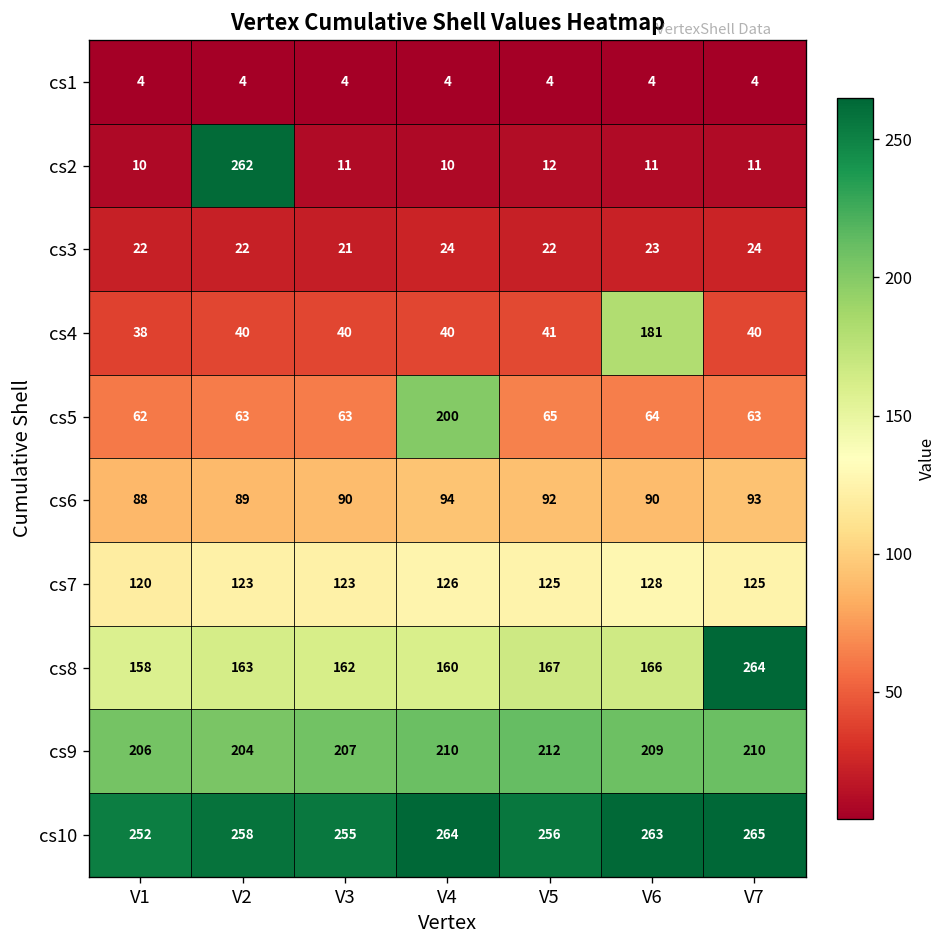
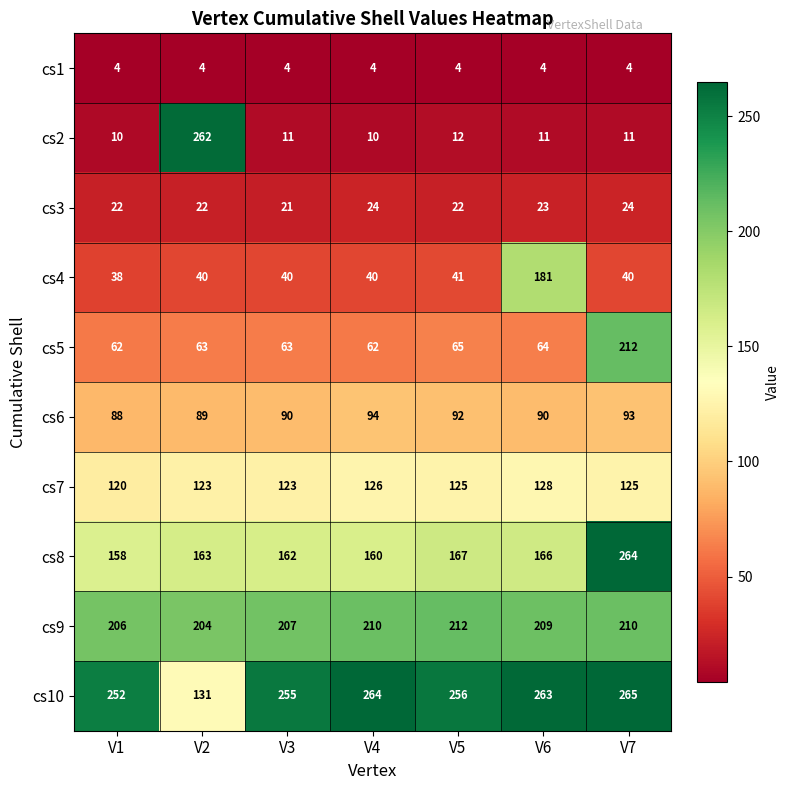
cs5, V4: 200 -> 62
cs5, V7: 63 -> 212
cs10, V2: 258 -> 131
